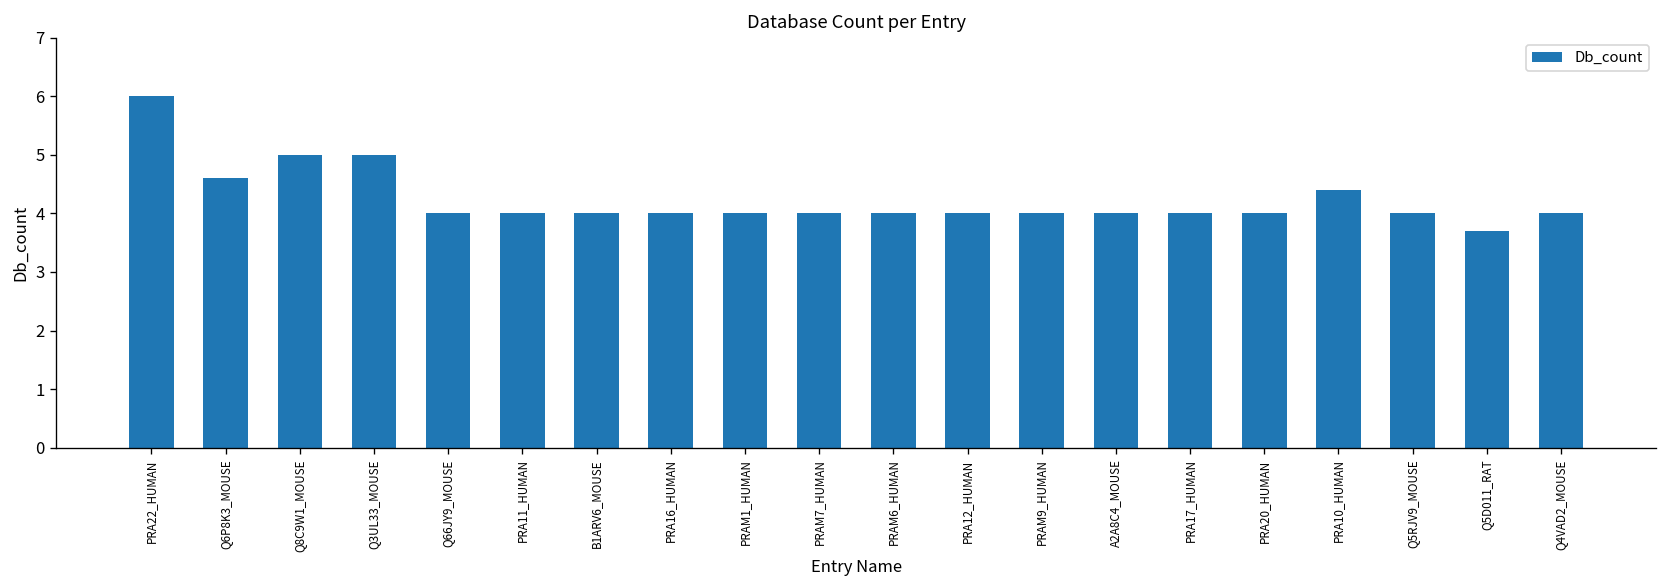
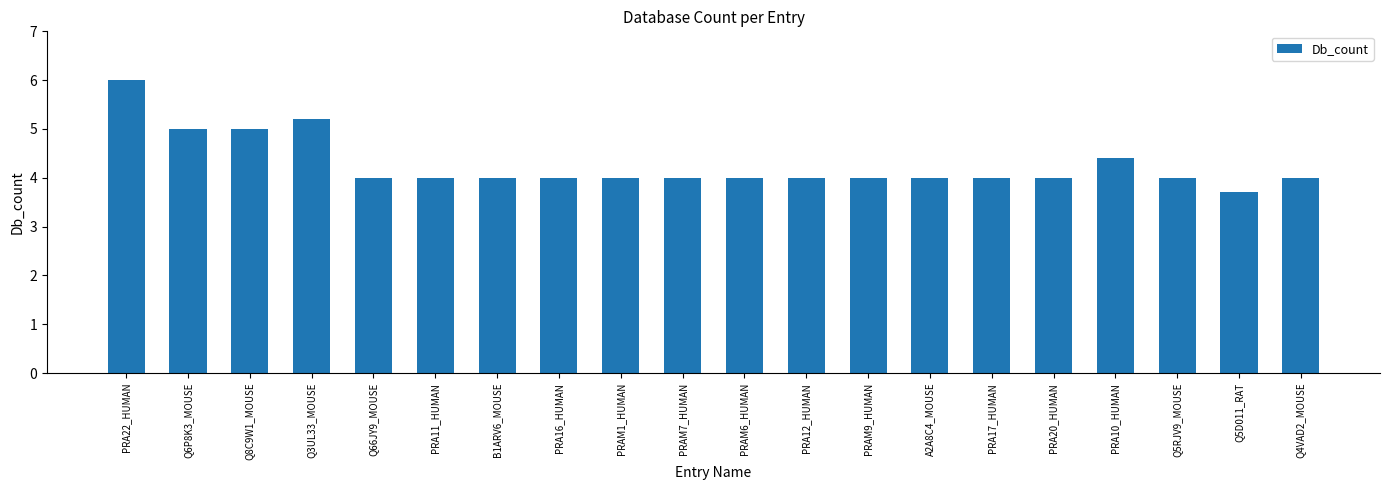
Q6P8K3_MOUSE: 4.6 -> 5.0
Q3UL33_MOUSE: 5.0 -> 5.2
